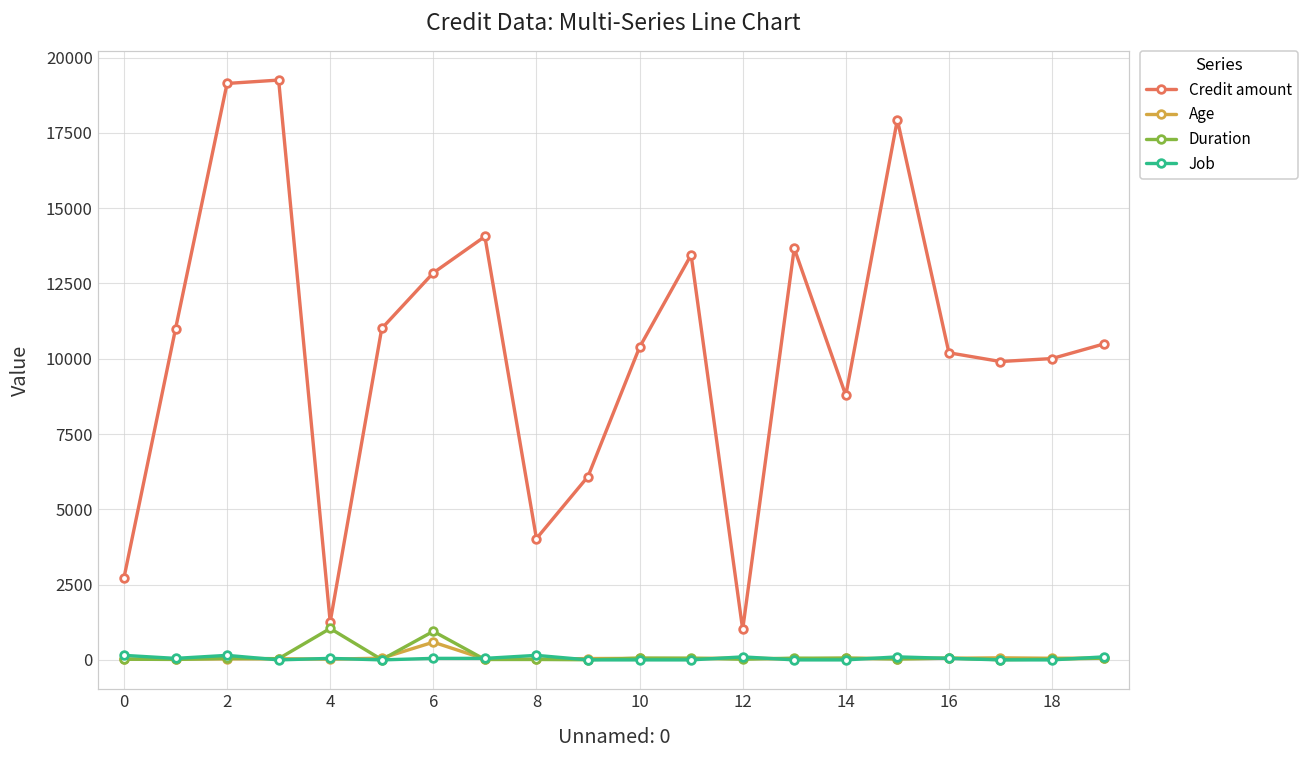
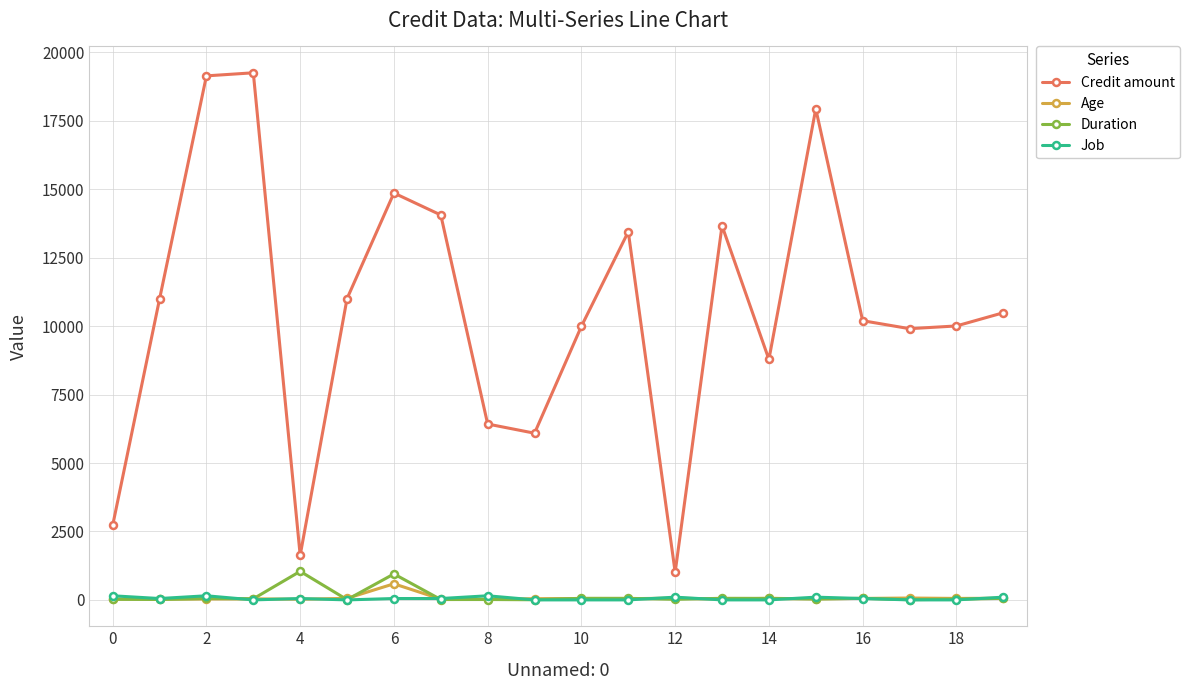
Credit amount, 4: 1300 -> 1600
Credit amount, 6: 12900 -> 14900
Credit amount, 8: 4000 -> 6400
Credit amount, 10: 10400 -> 10000
